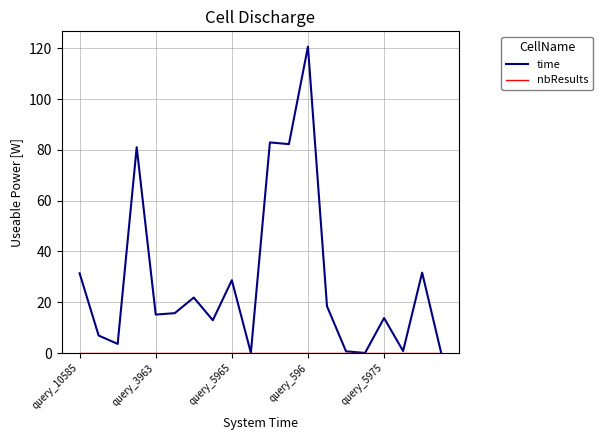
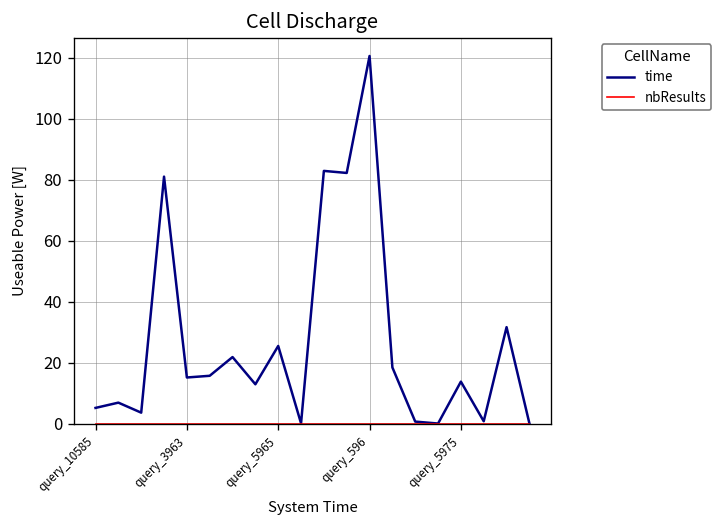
time, query_10585: 31 -> 5
time, query_5965: 29 -> 25
